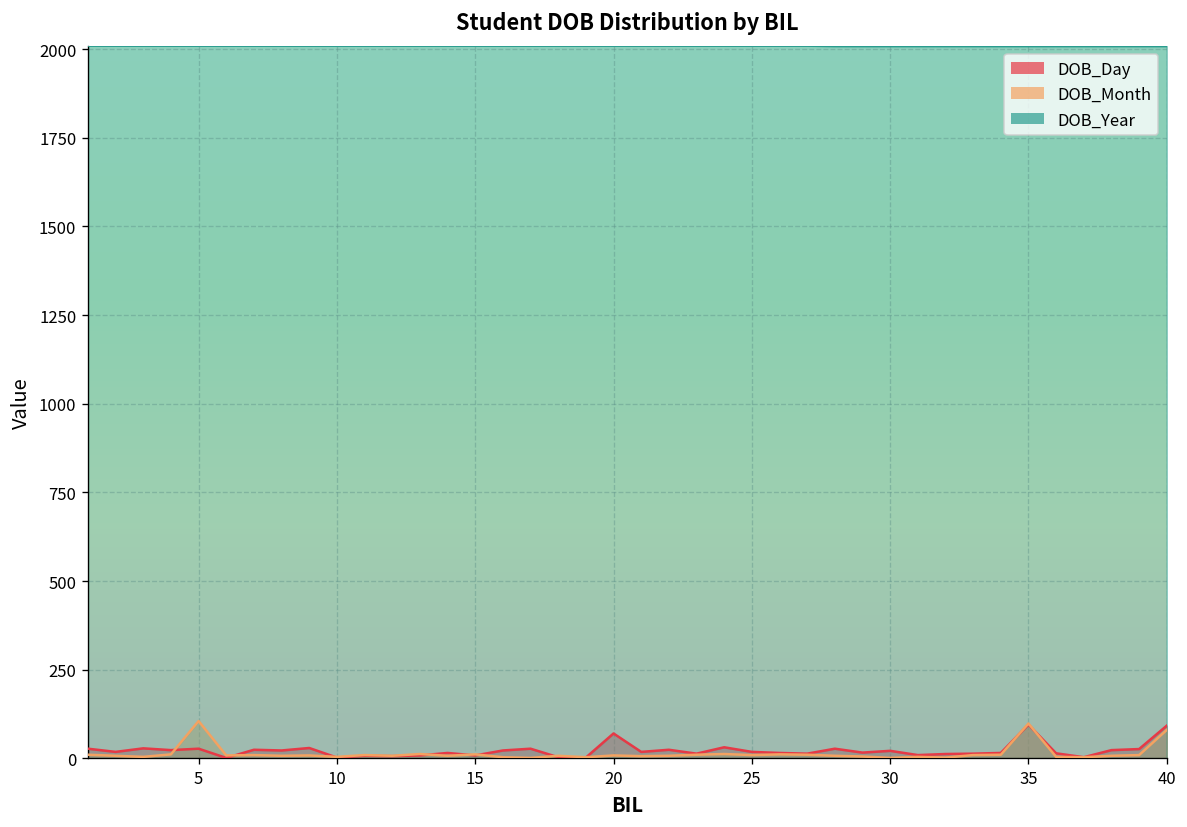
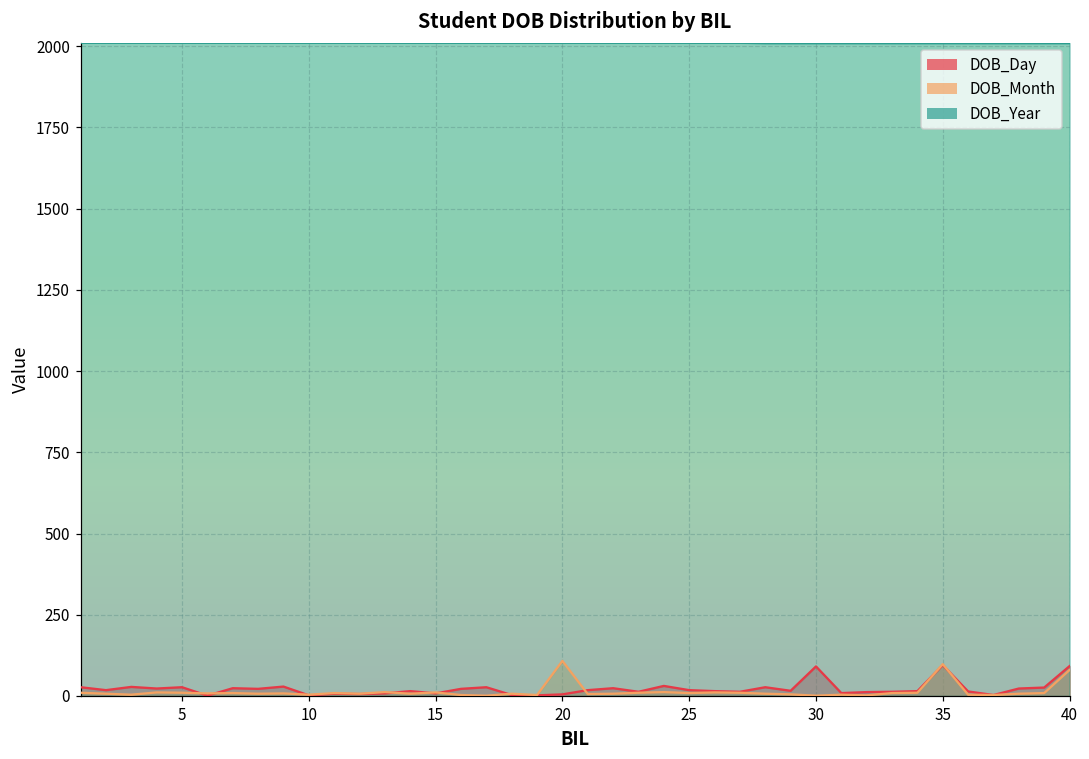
DOB_Month, 5: 110 -> 10
DOB_Day, 20: 70 -> 10
DOB_Month, 20: 10 -> 110
DOB_Day, 30: 20 -> 90
